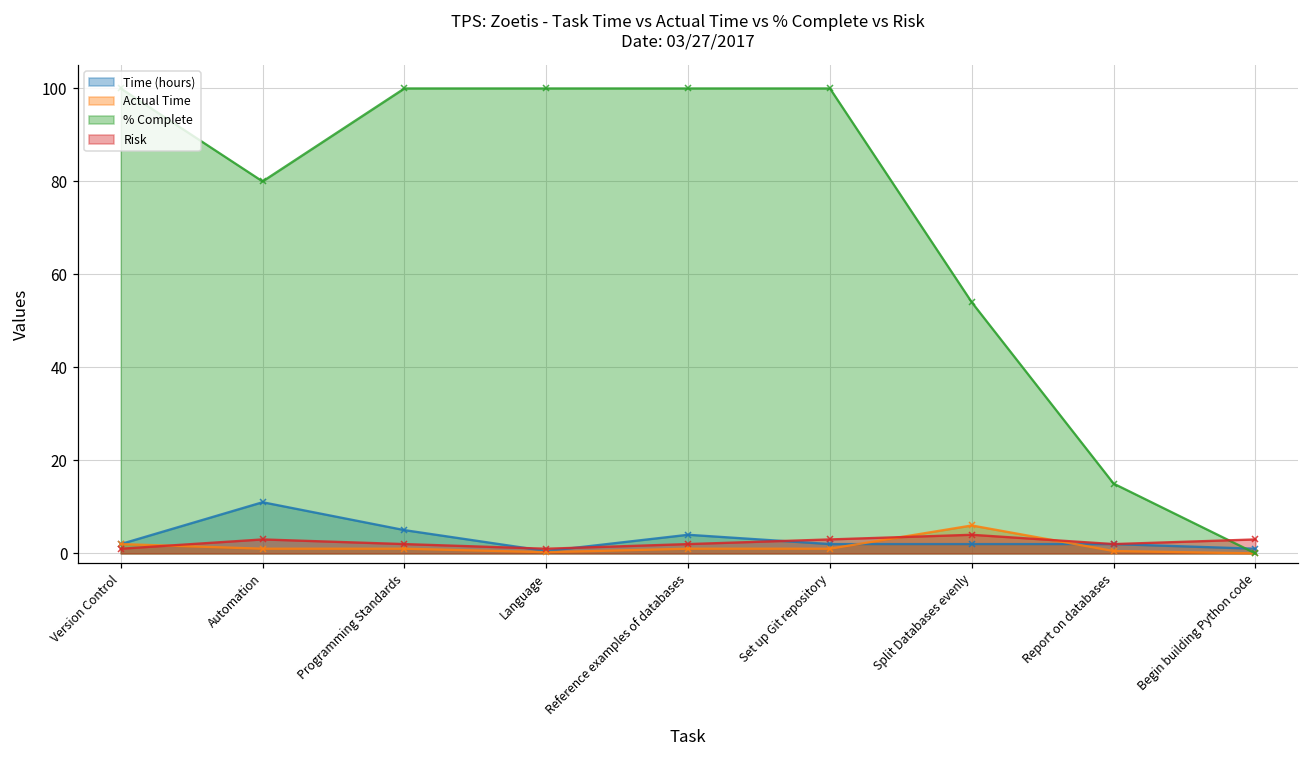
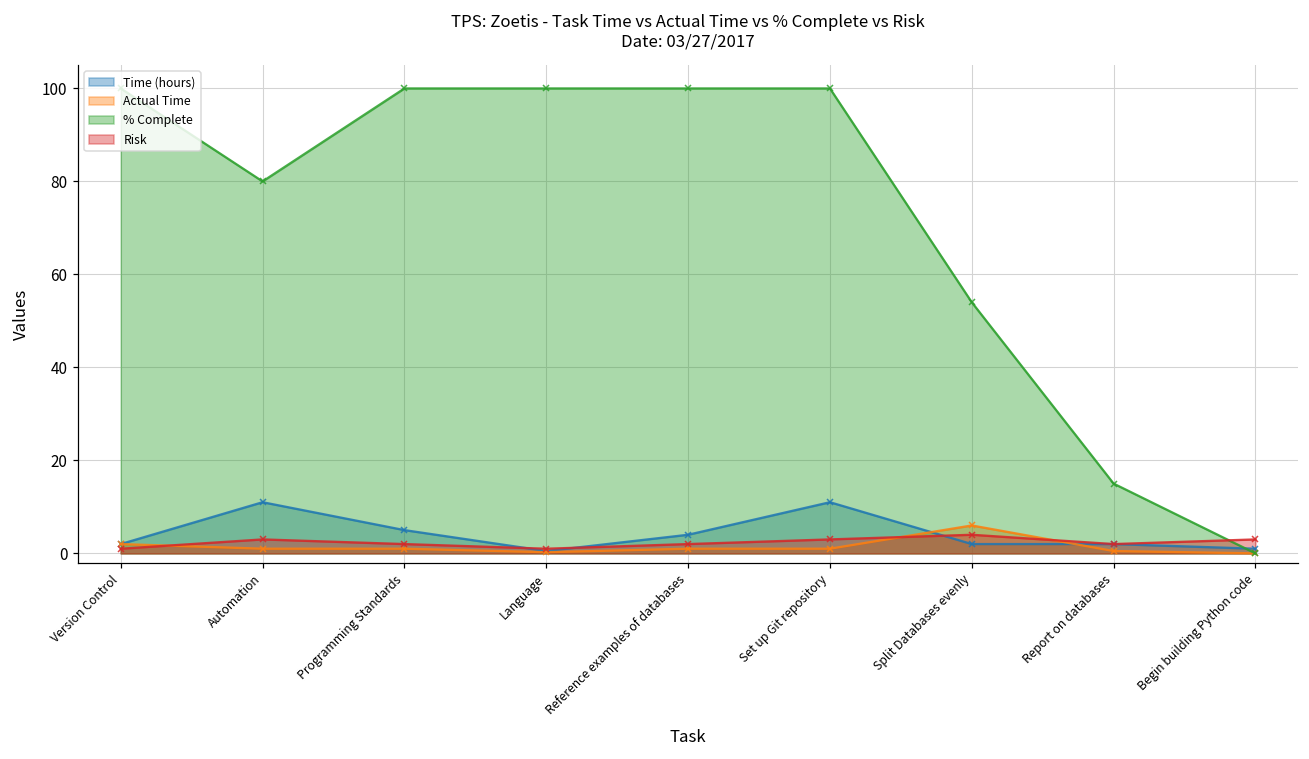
Time (hours), Set up Git repository: 2 -> 11
